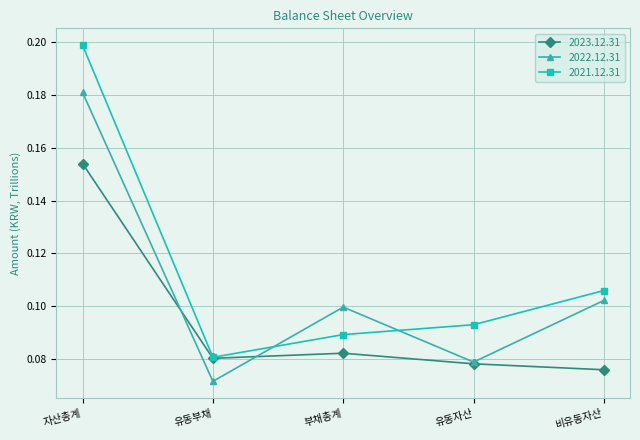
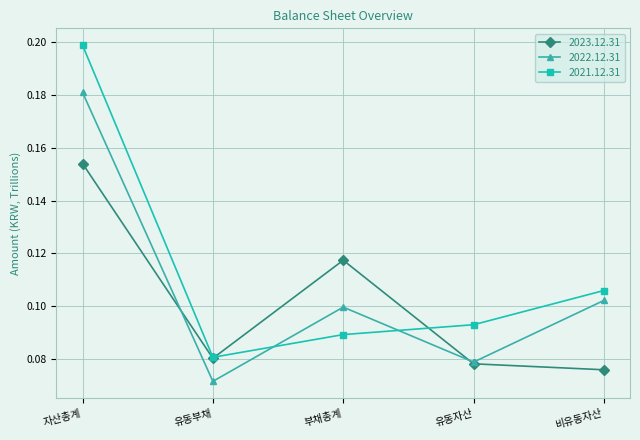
2023.12.31, 부채총계: 0.082 -> 0.117
